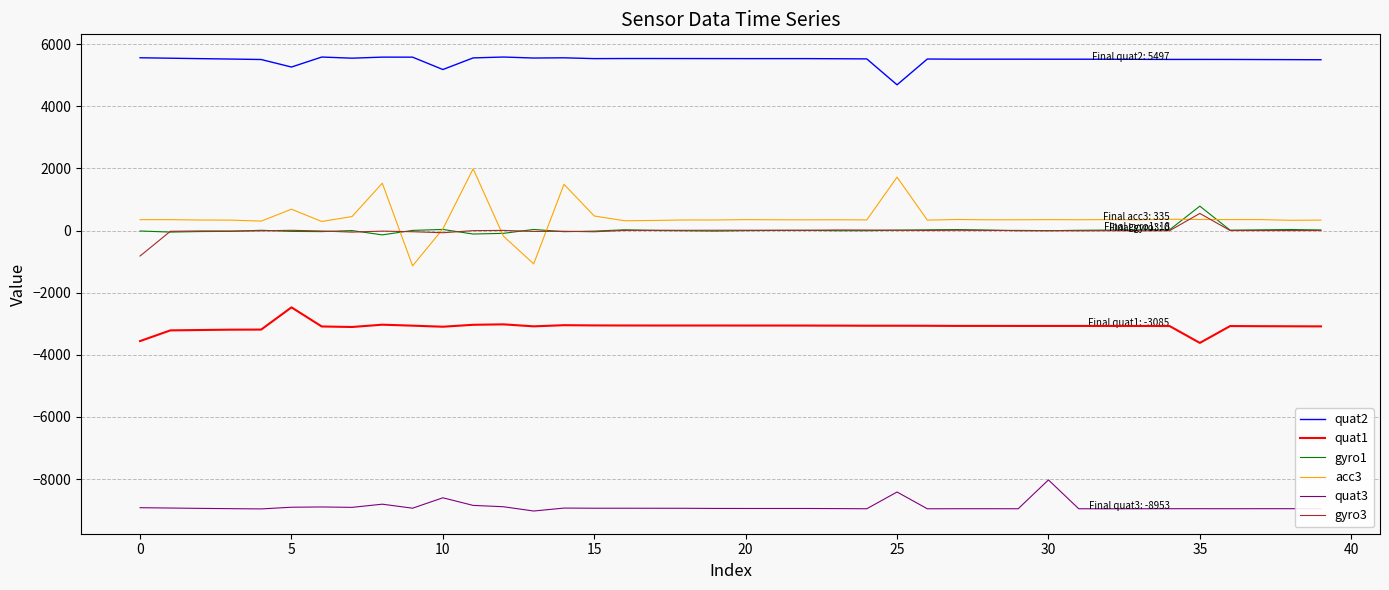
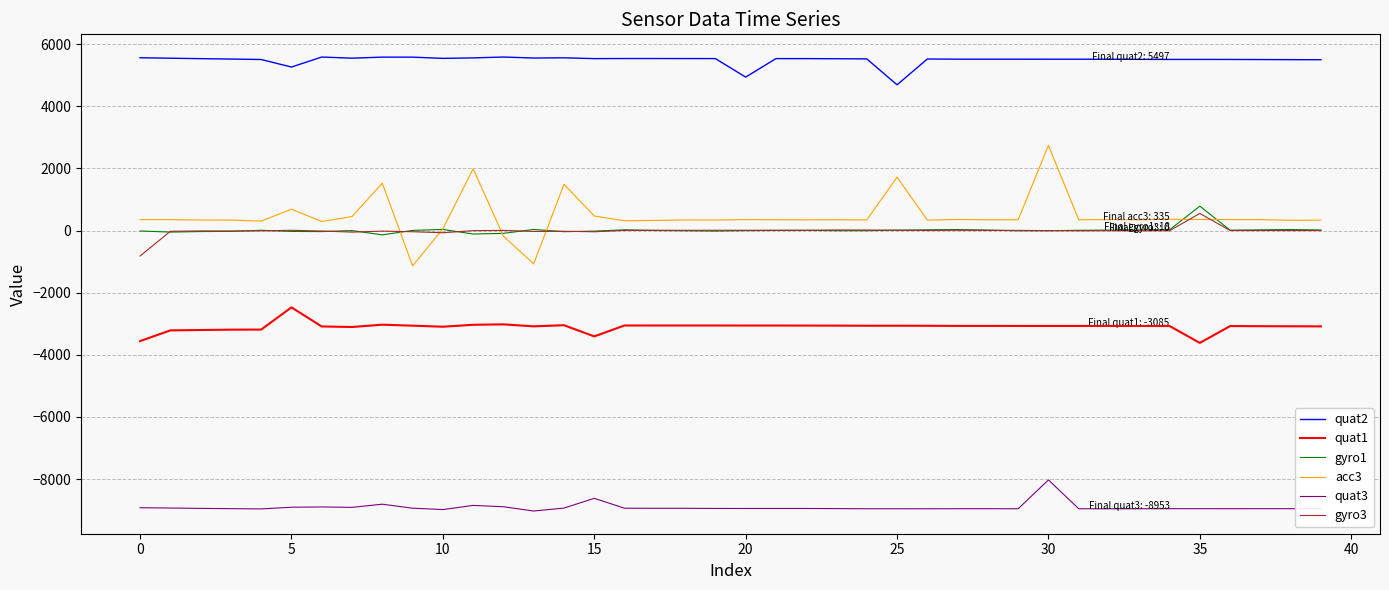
quat2, 10: 5200 -> 5500
quat3, 10: -8600 -> -9000
quat1, 15: -3100 -> -3400
quat3, 15: -8900 -> -8600
quat2, 20: 5500 -> 4900
quat3, 25: -8400 -> -9000
acc3, 30: 400 -> 2700
